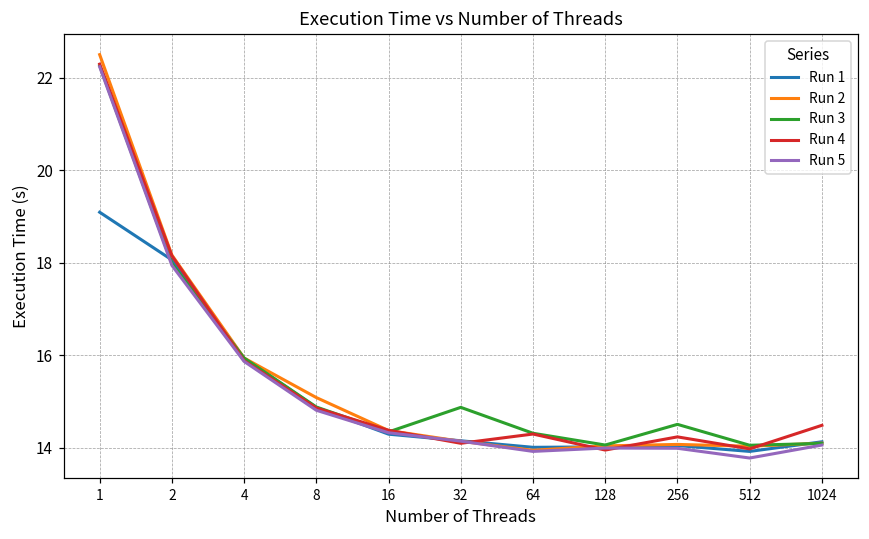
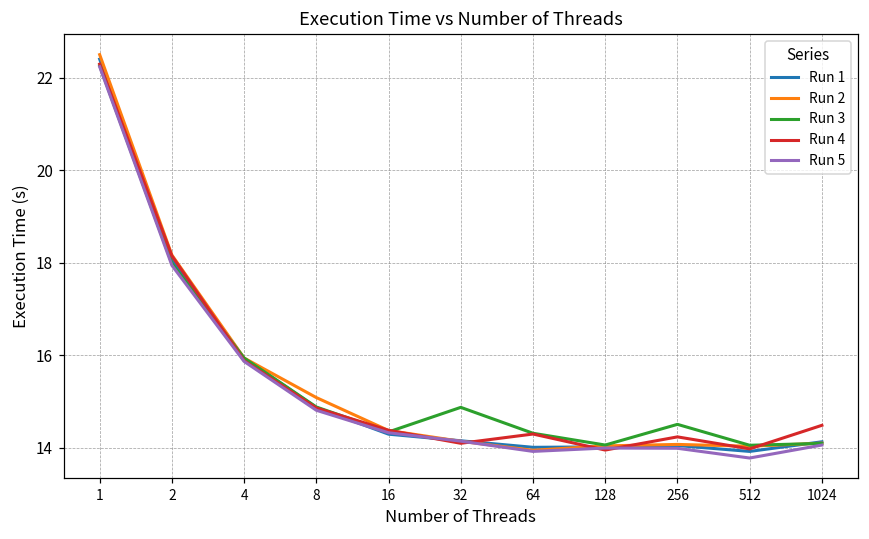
Run 1, 1: 19.1 -> 22.4
